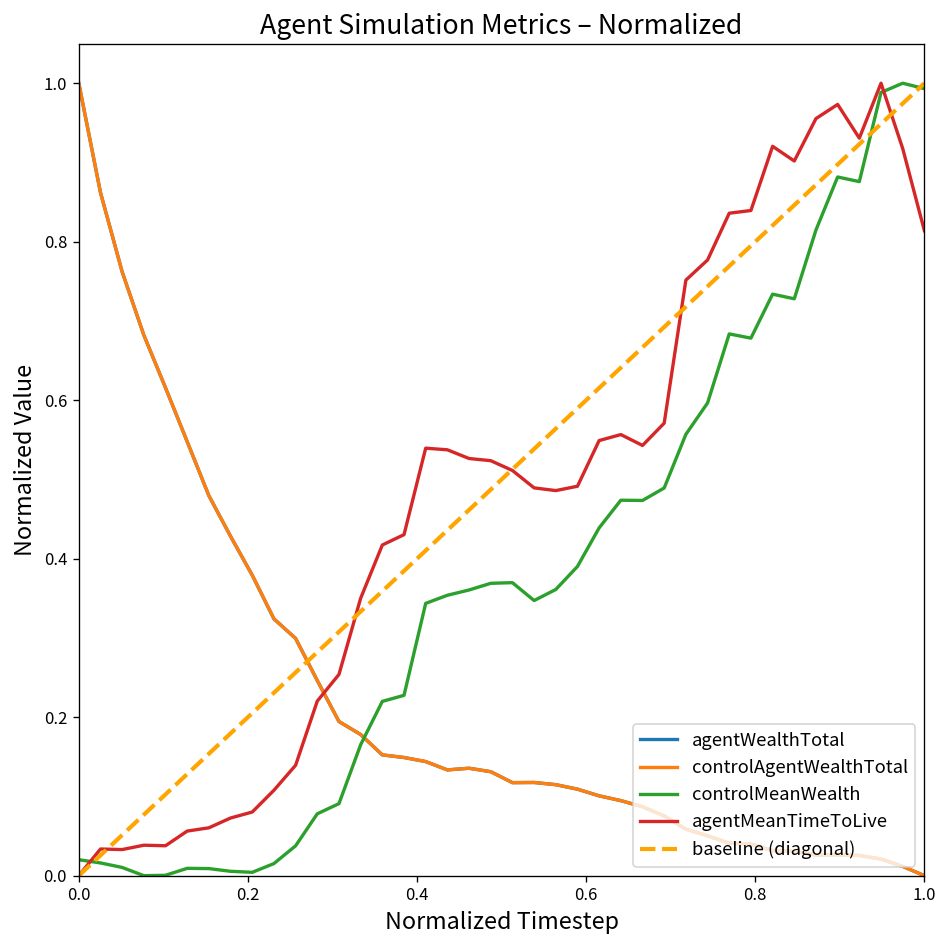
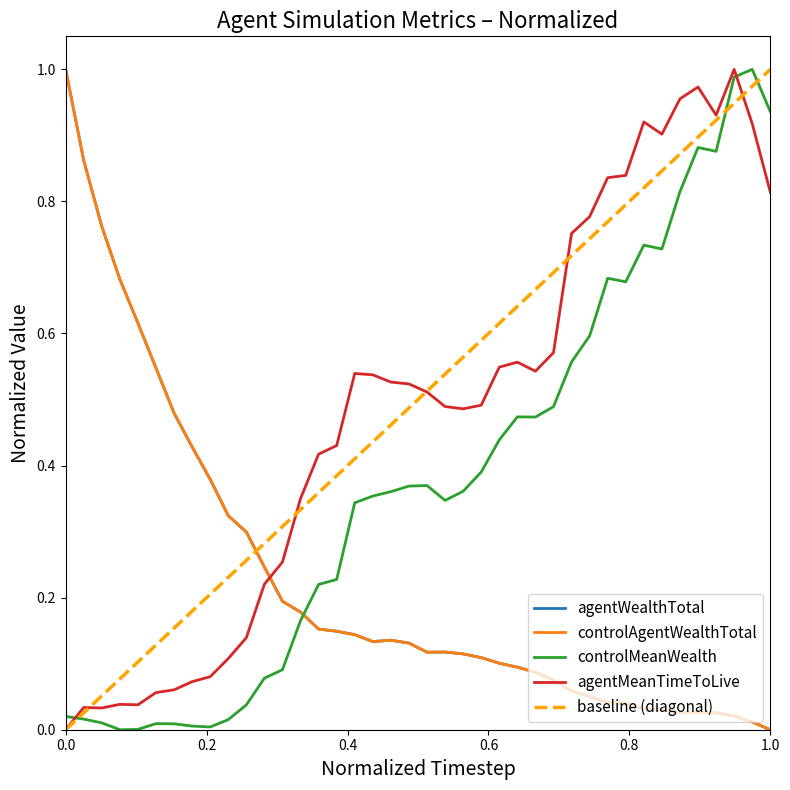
controlMeanWealth, 1.0: 0.99 -> 0.94
